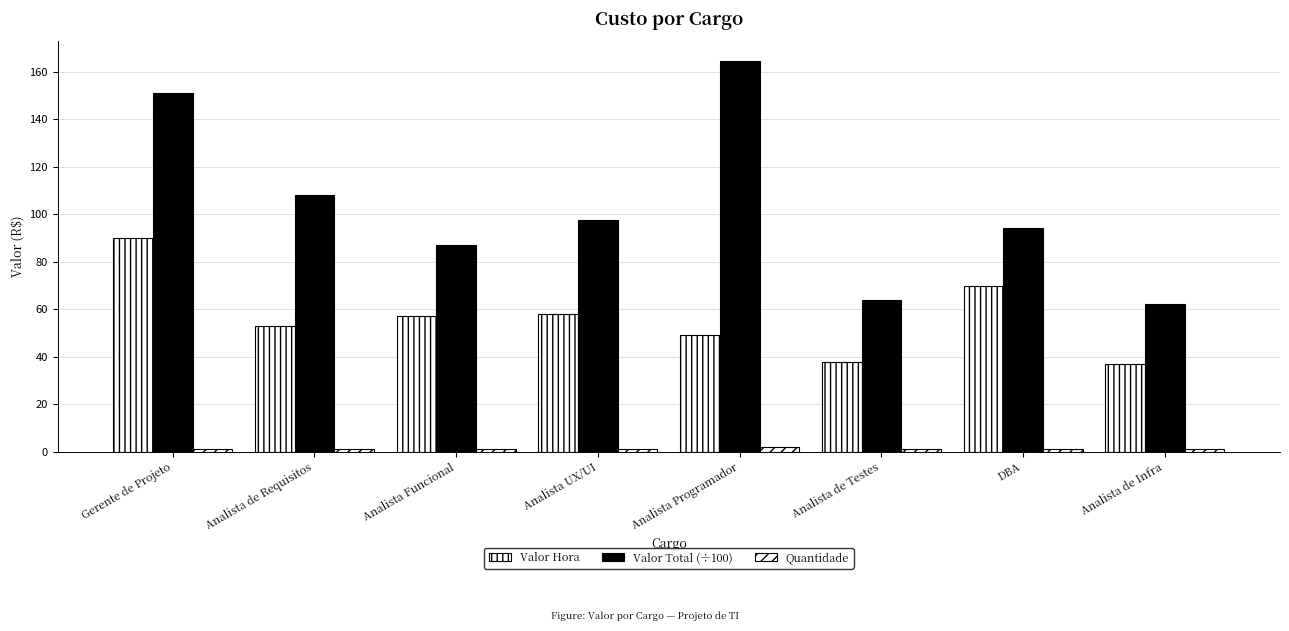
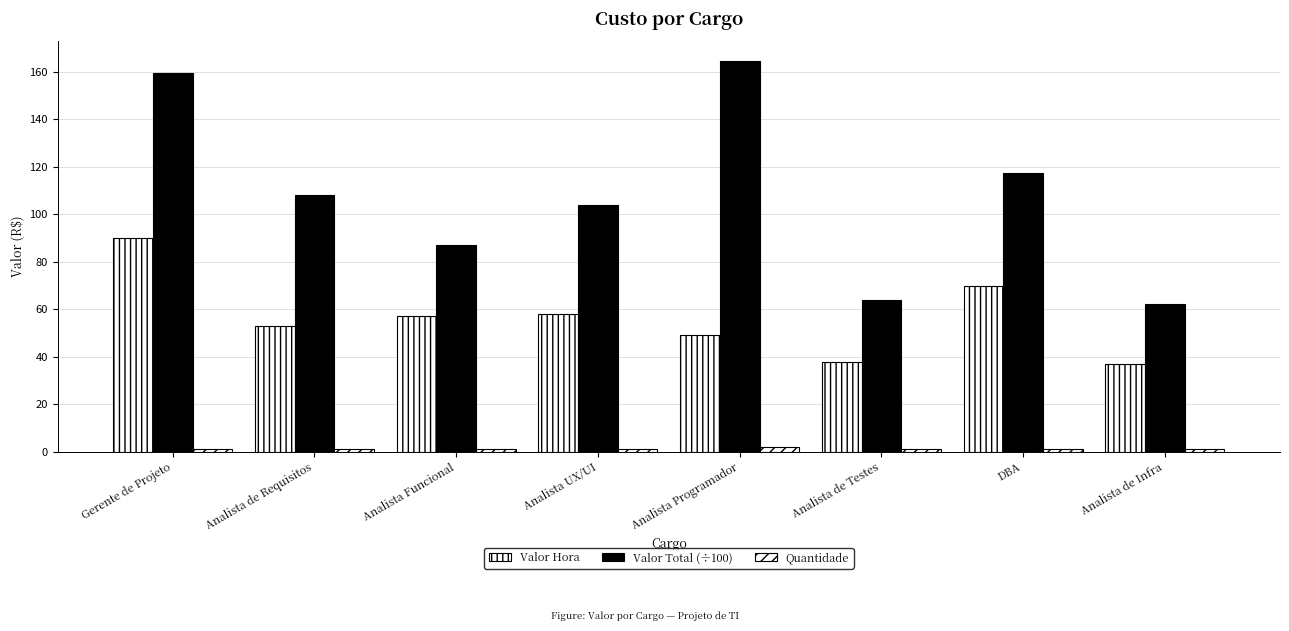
Valor Total (÷100), Gerente de Projeto: 151 -> 160
Valor Total (÷100), Analista UX/UI: 97 -> 104
Valor Total (÷100), DBA: 94 -> 118
